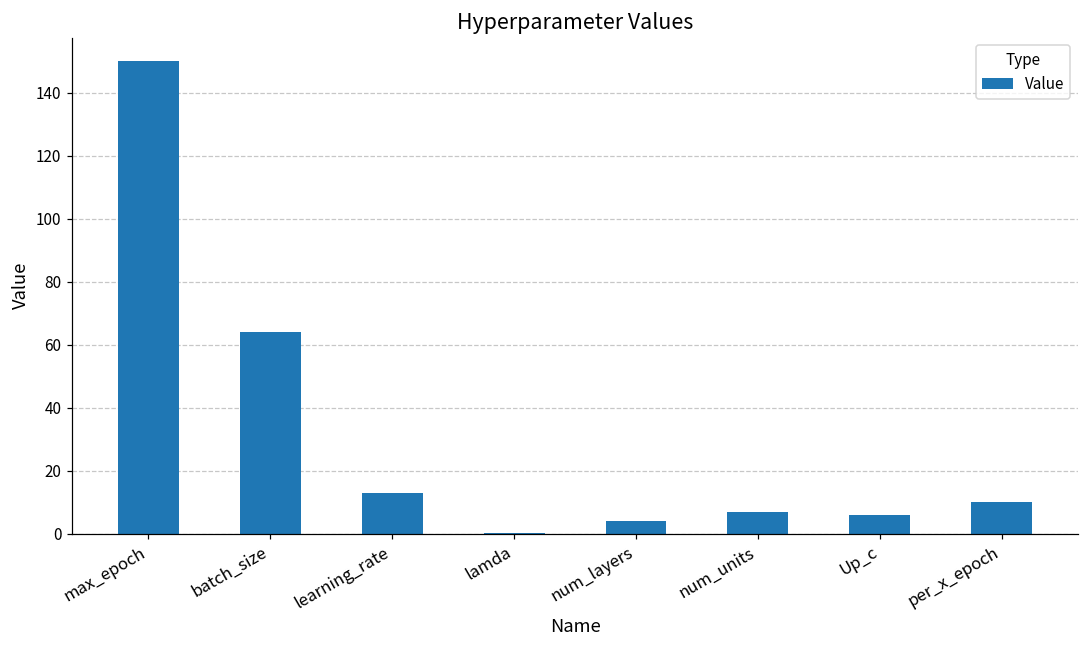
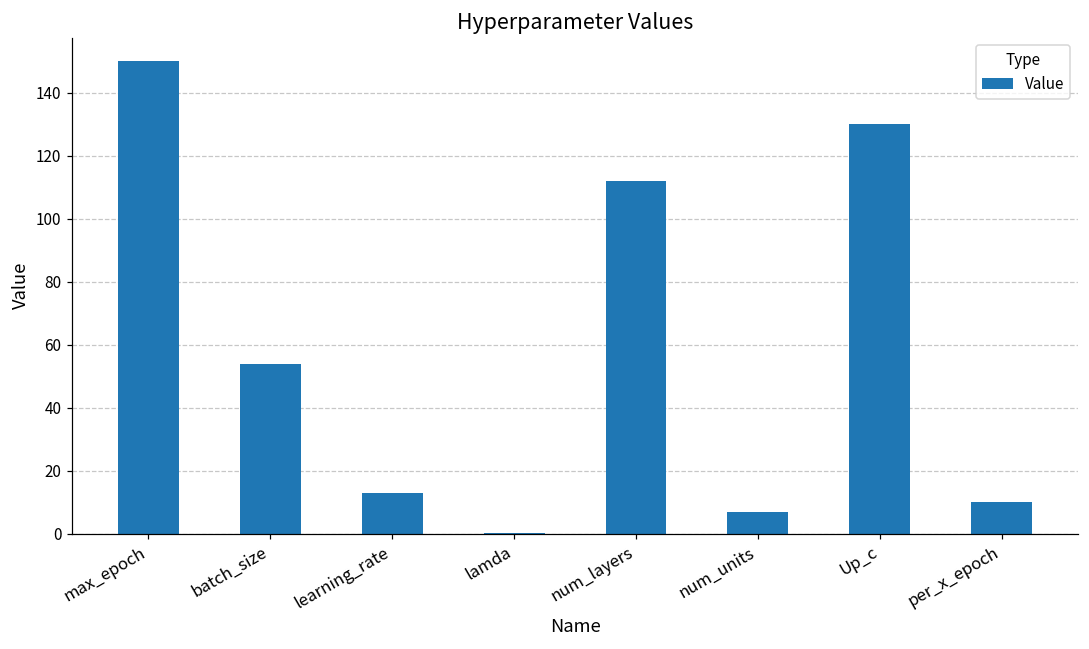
batch_size: 64 -> 54
num_layers: 4 -> 112
Up_c: 6 -> 130
